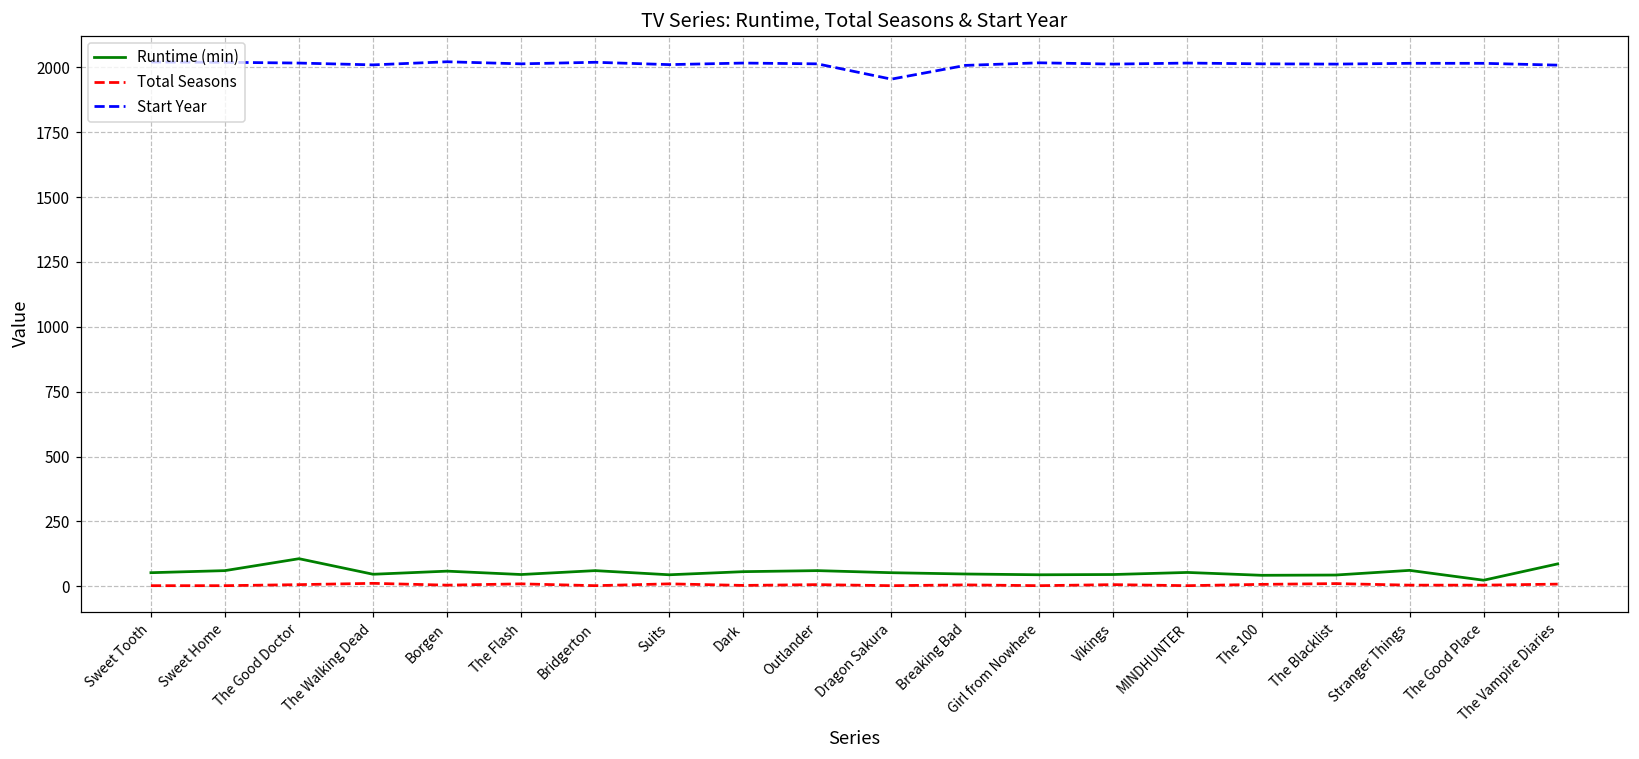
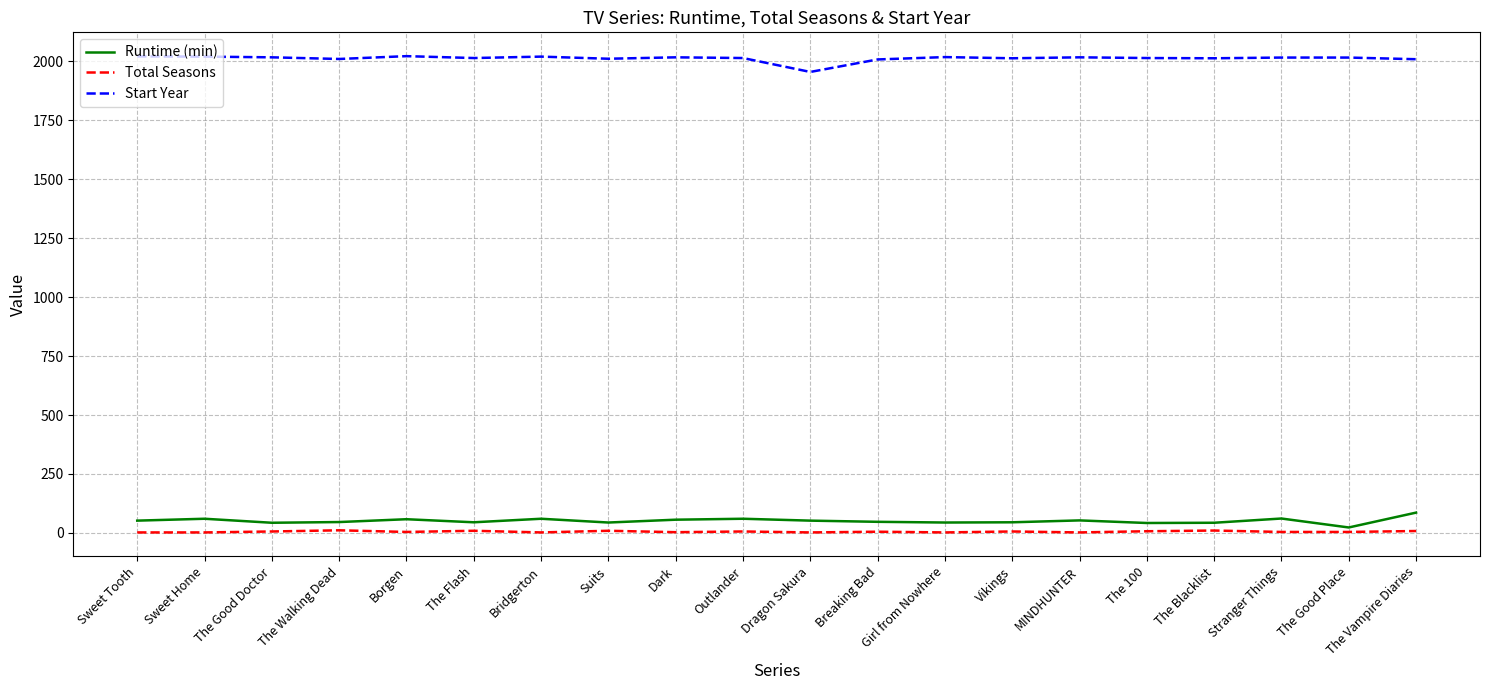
Runtime (min), The Good Doctor: 110 -> 40
